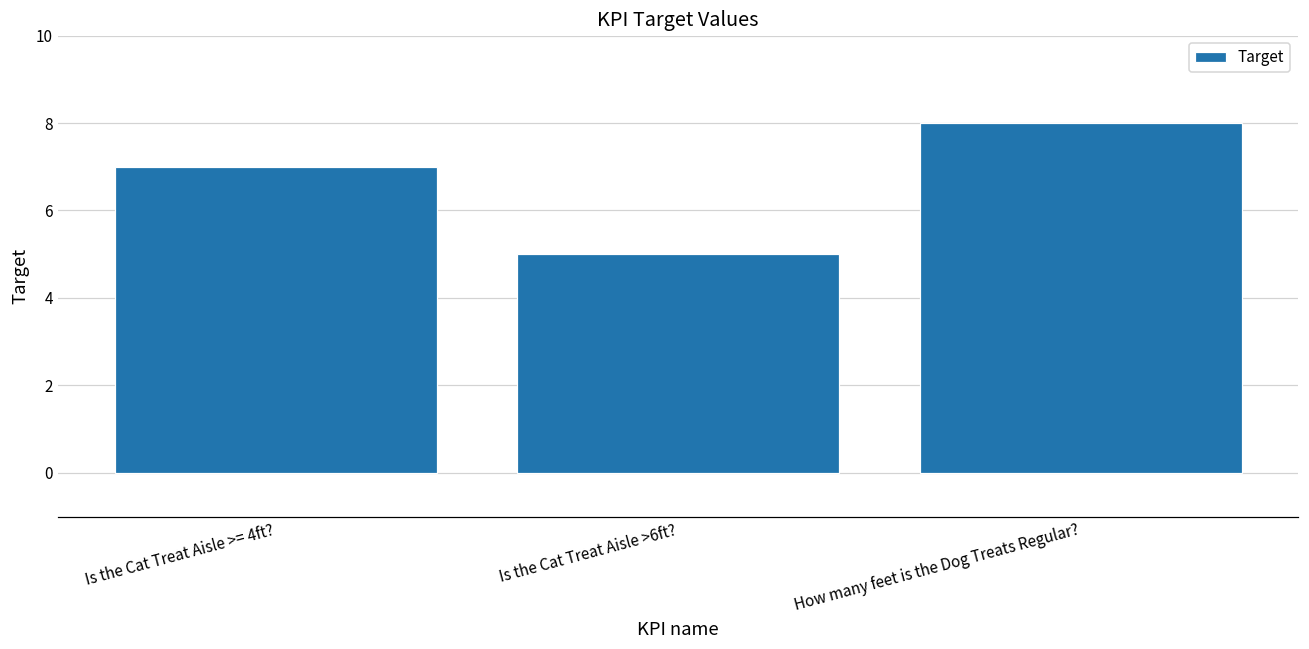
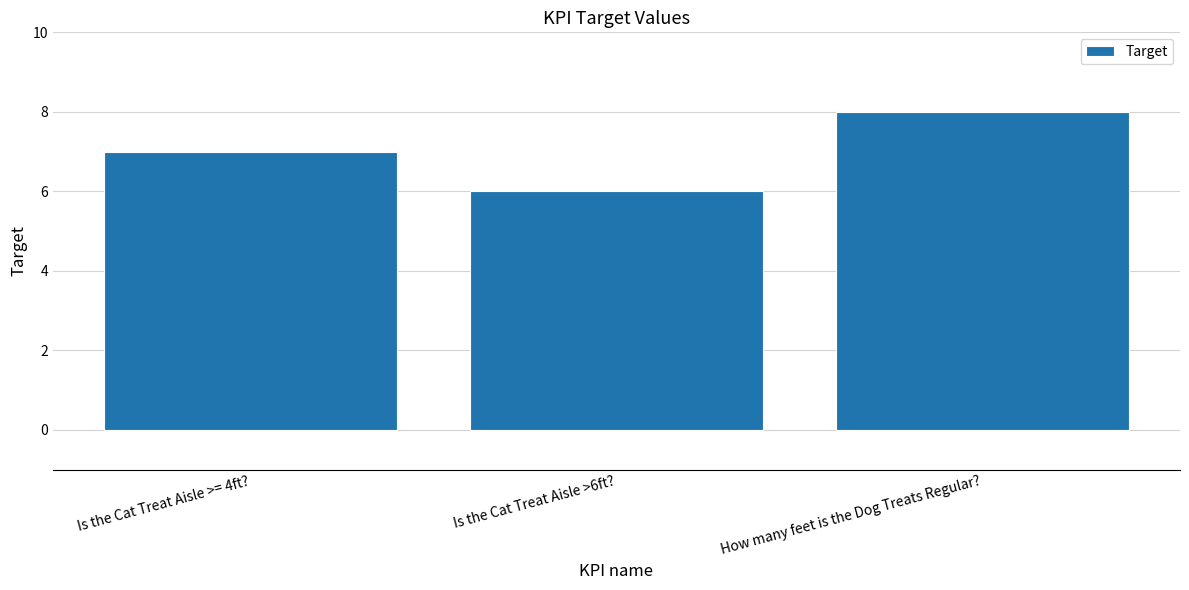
Is the Cat Treat Aisle >6ft?: 5 -> 6
